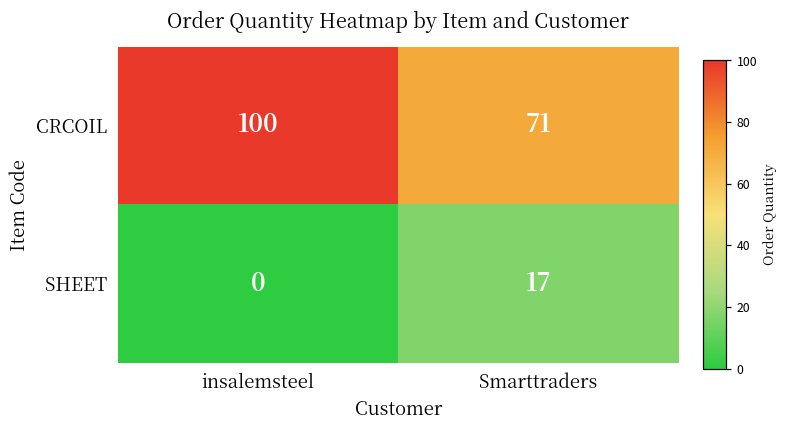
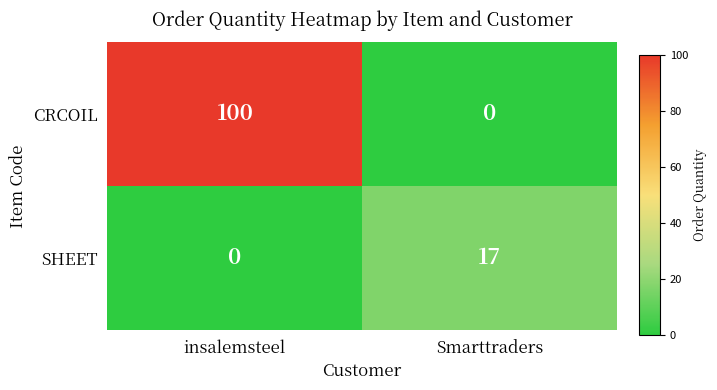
CRCOIL, Smarttraders: 71 -> 0
